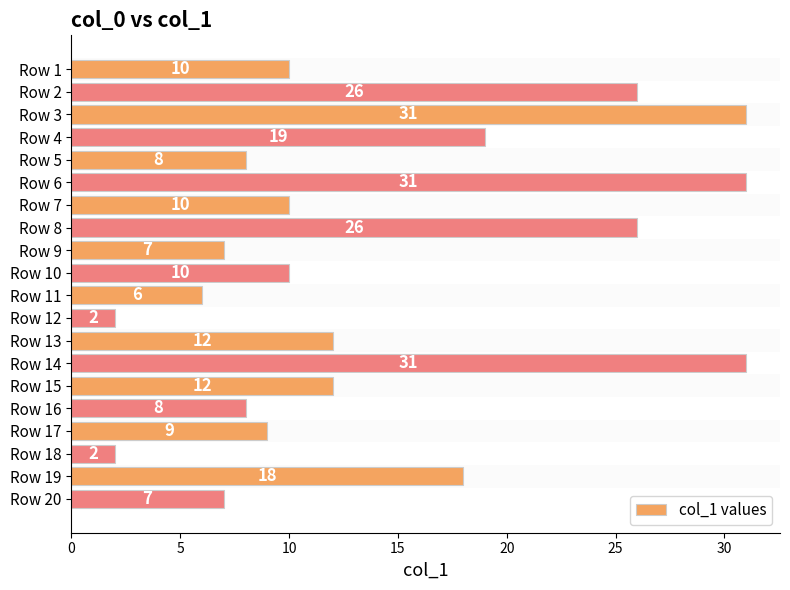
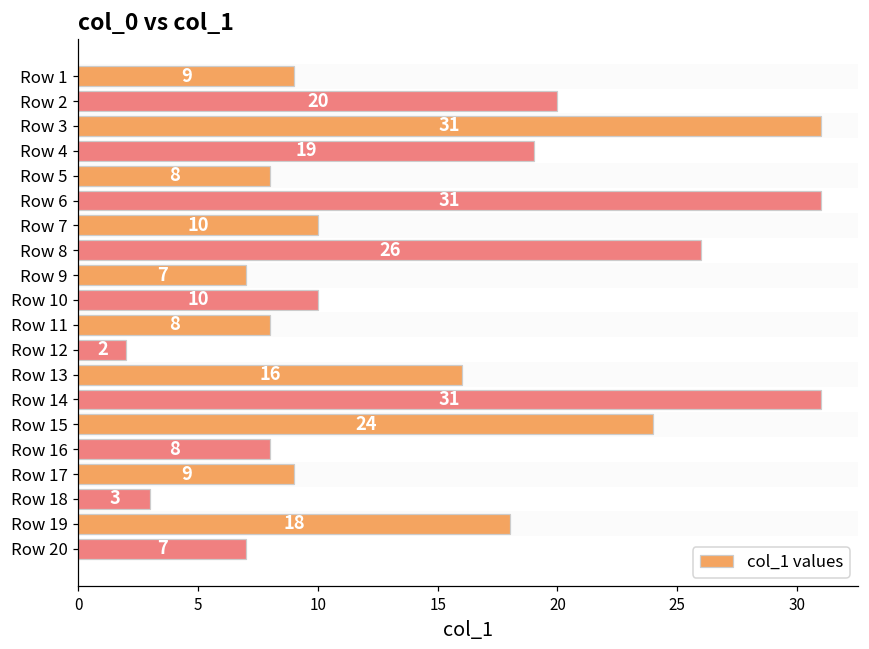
Row 1: 10 -> 9
Row 2: 26 -> 20
Row 11: 6 -> 8
Row 13: 12 -> 16
Row 15: 12 -> 24
Row 18: 2 -> 3
